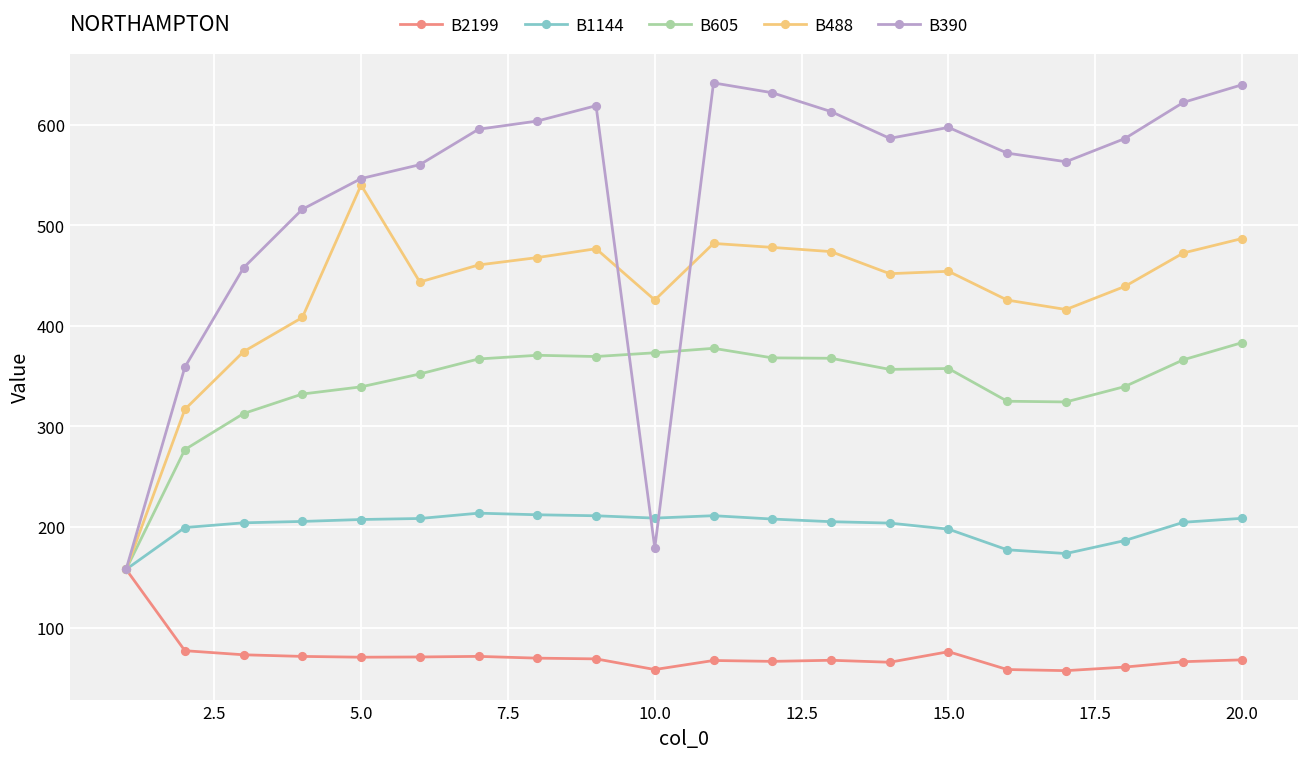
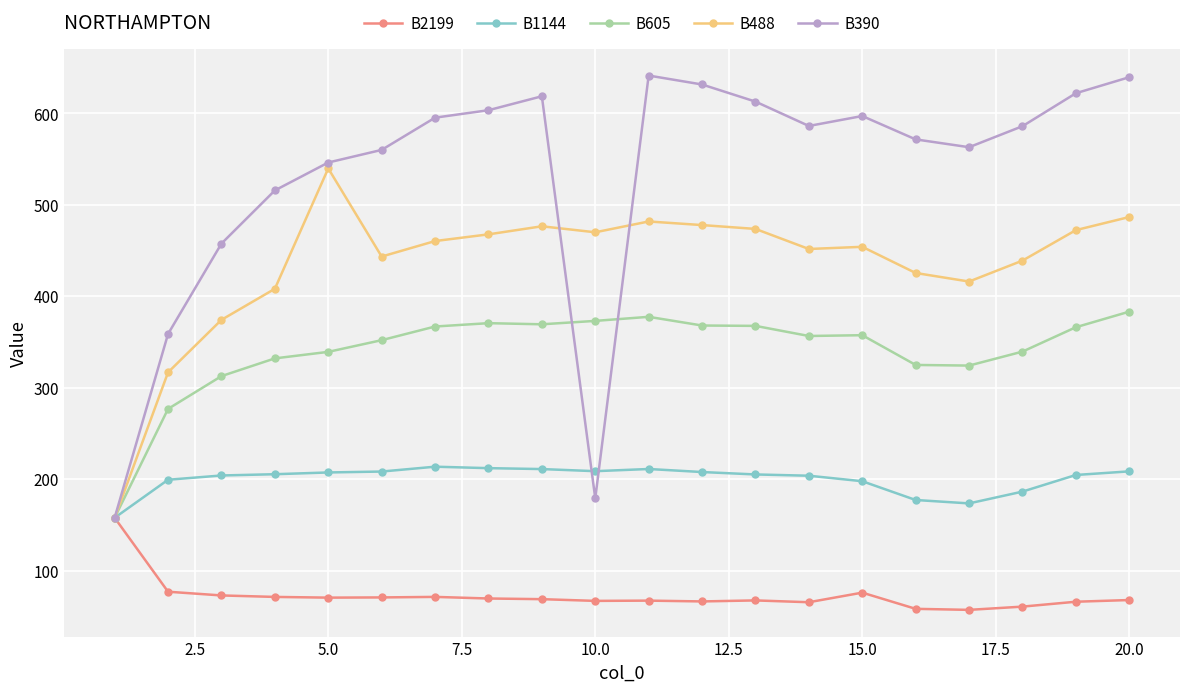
B2199, 10.0: 60 -> 70
B488, 10.0: 430 -> 470
